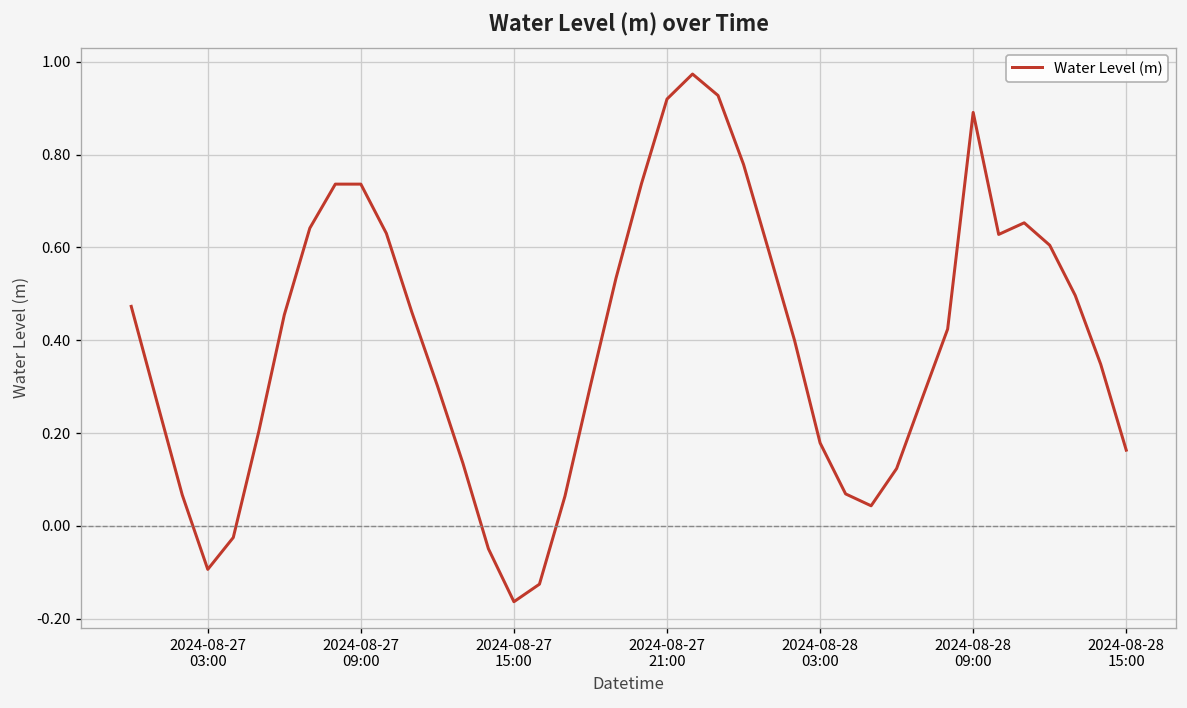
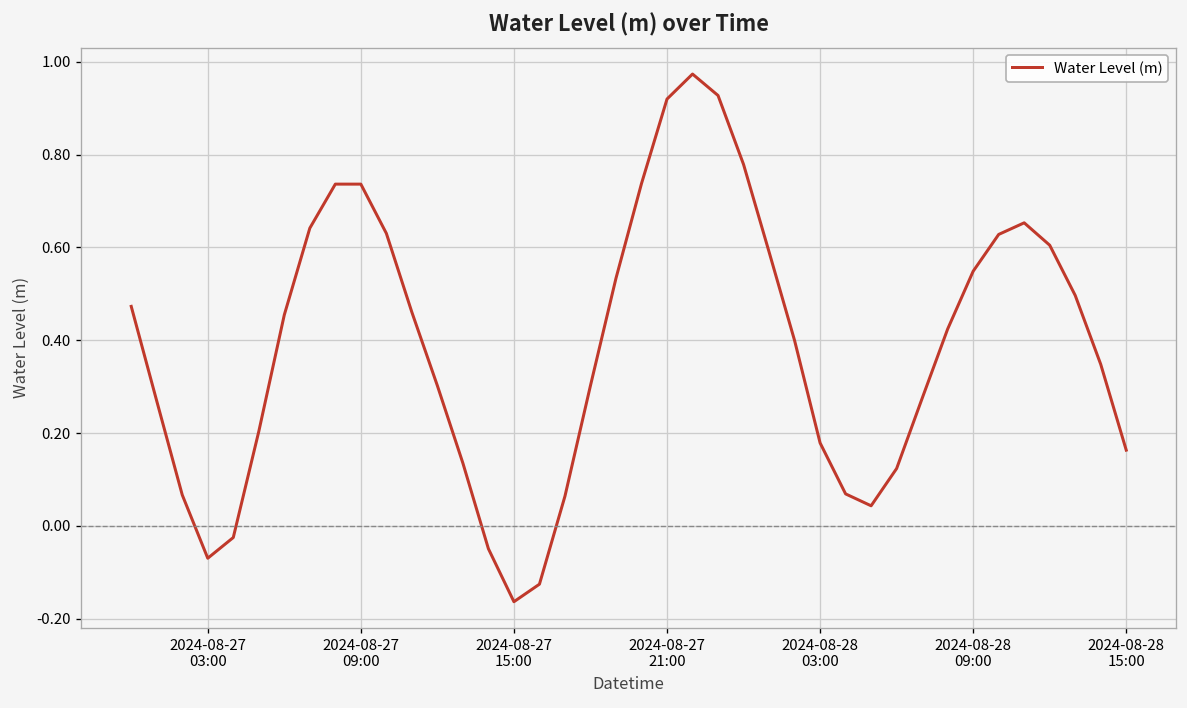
2024-08-27 03:00: -0.09 -> -0.07
2024-08-28 09:00: 0.89 -> 0.55
